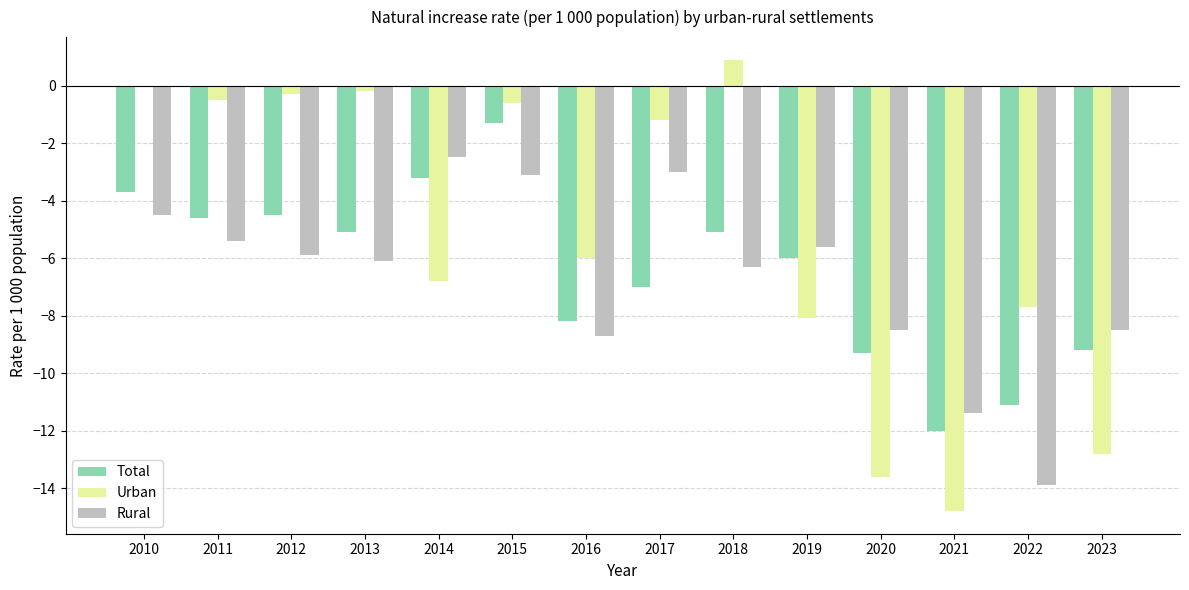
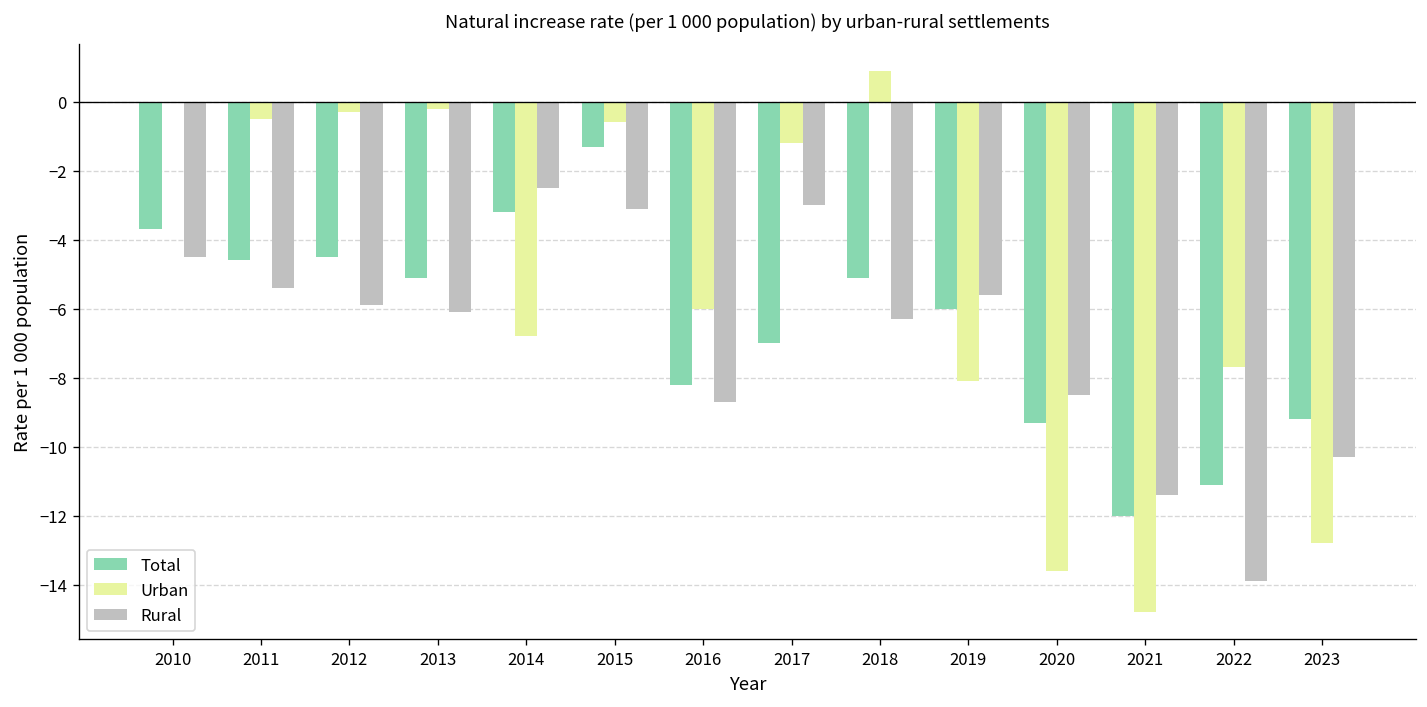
Rural, 2023: -8.5 -> -10.3
